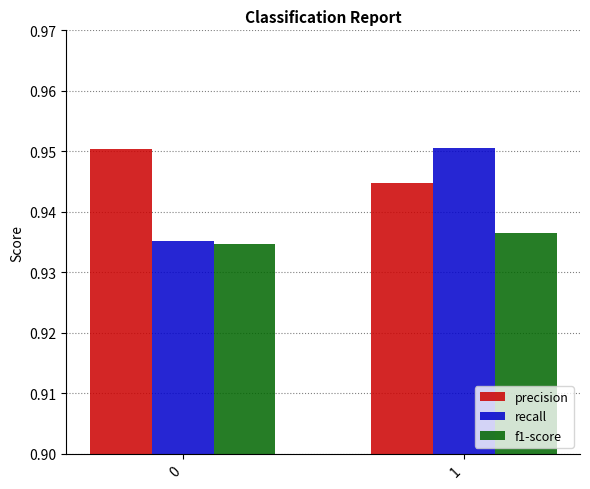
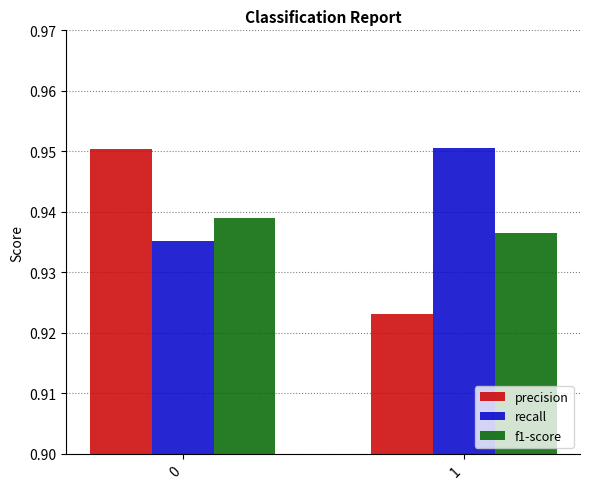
f1-score, 0: 0.935 -> 0.939
precision, 1: 0.945 -> 0.923
